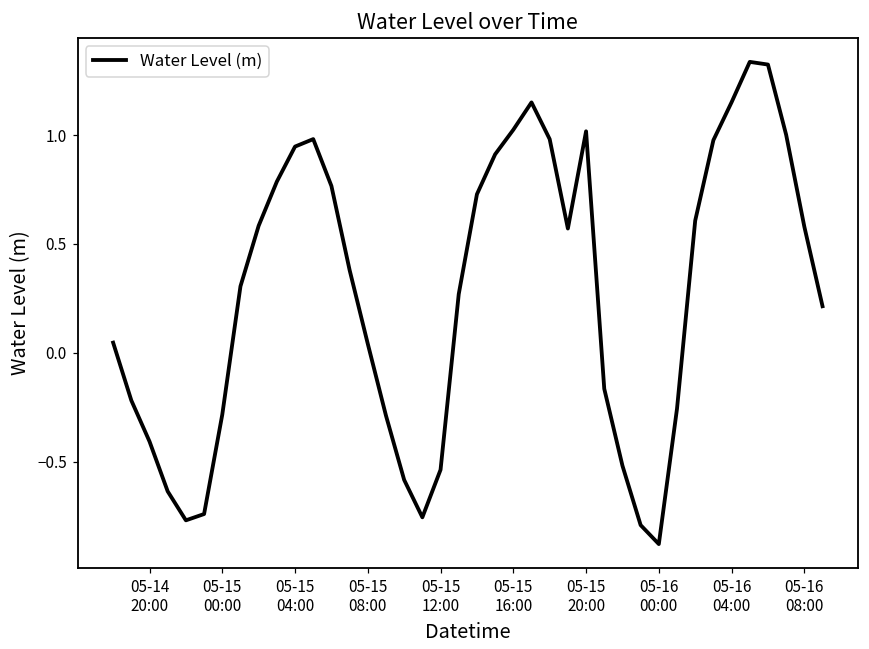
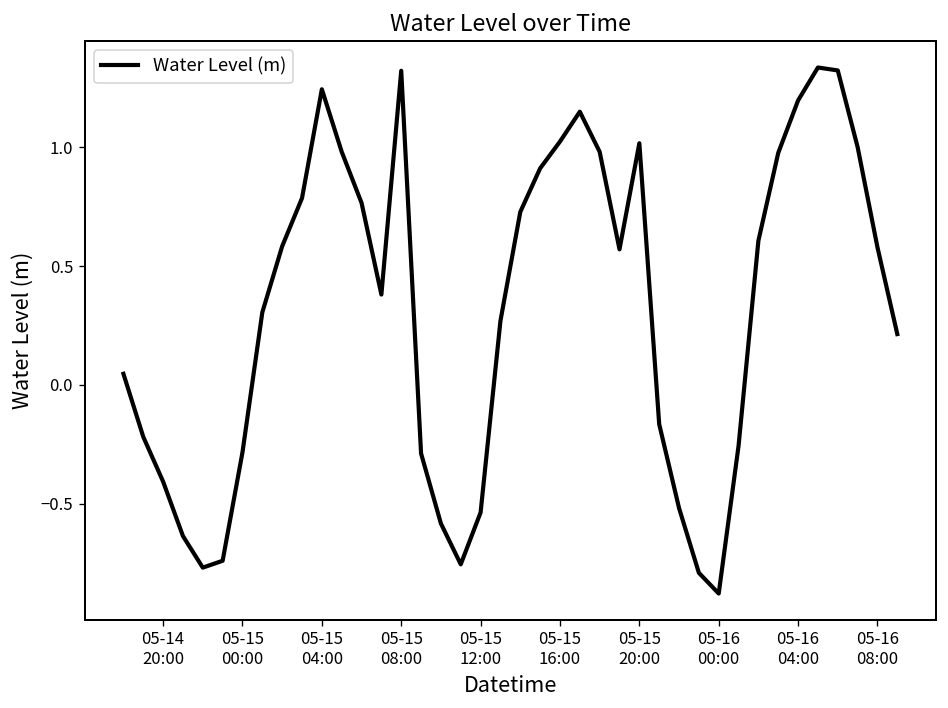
05-15 04:00: 0.95 -> 1.24
05-15 08:00: 0.04 -> 1.32
05-16 04:00: 1.15 -> 1.20
